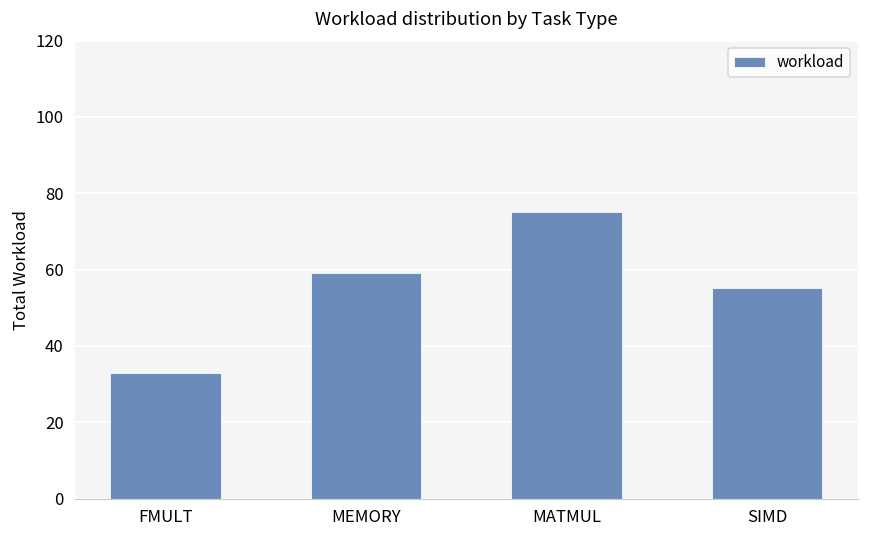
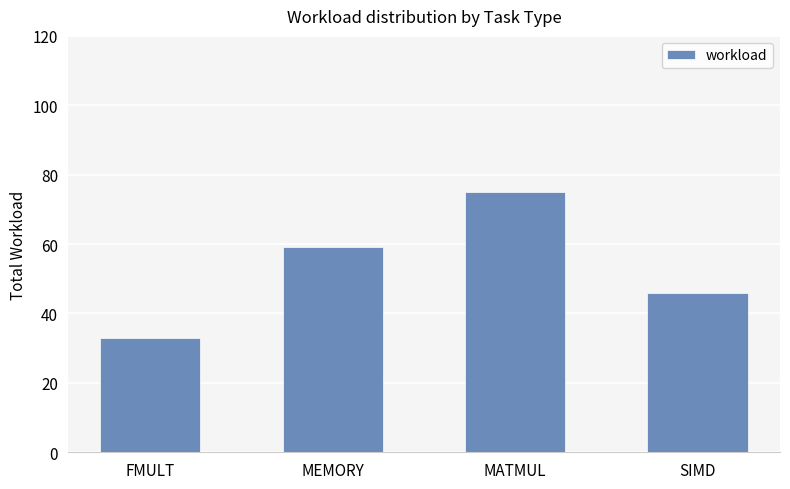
SIMD: 55 -> 46
